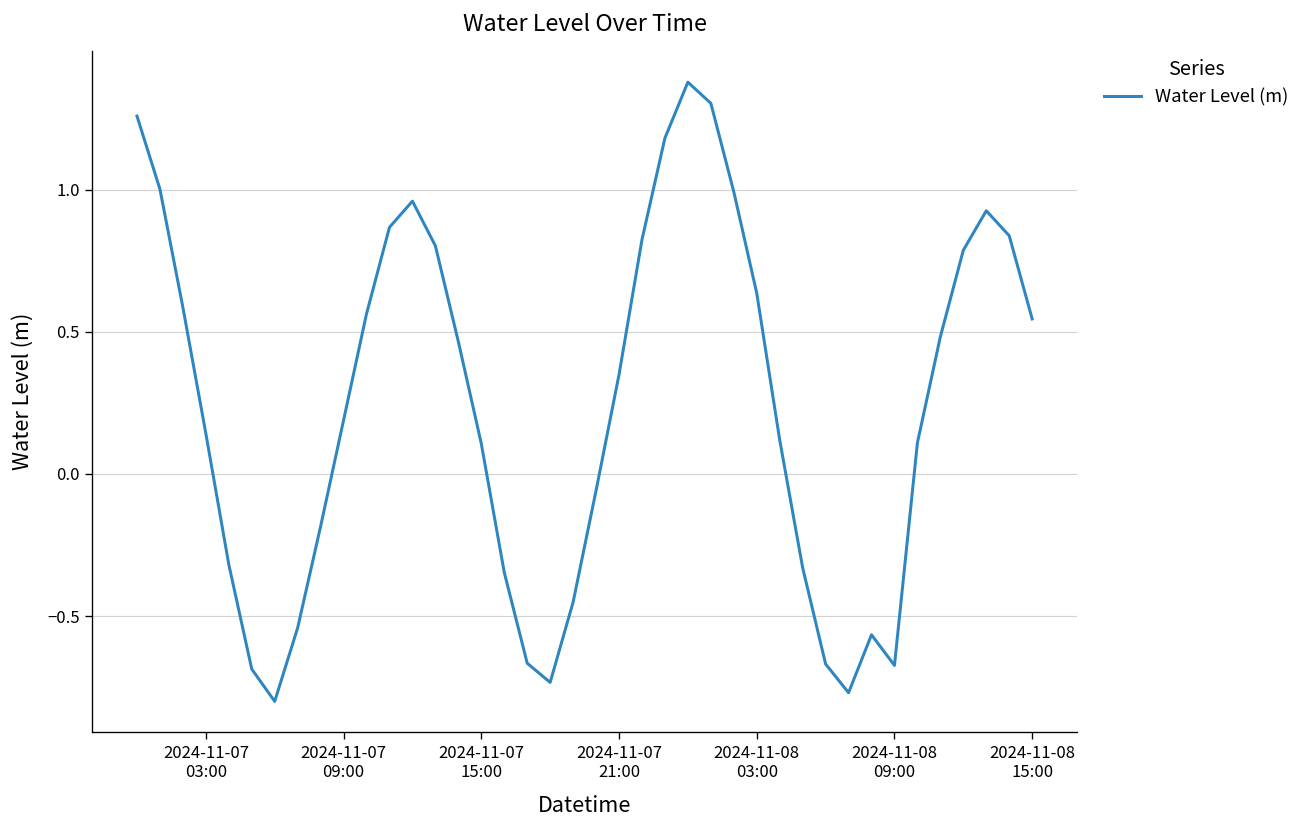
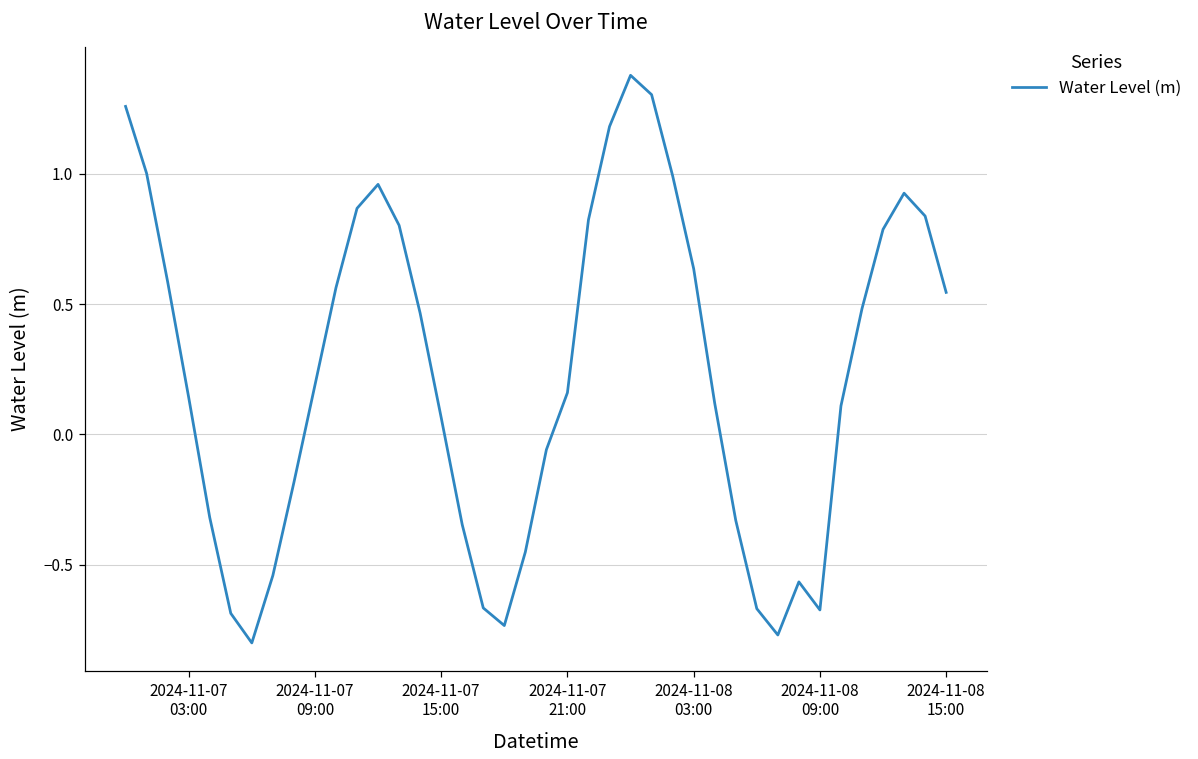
2024-11-07 15:00: 0.11 -> 0.06
2024-11-07 21:00: 0.35 -> 0.16
